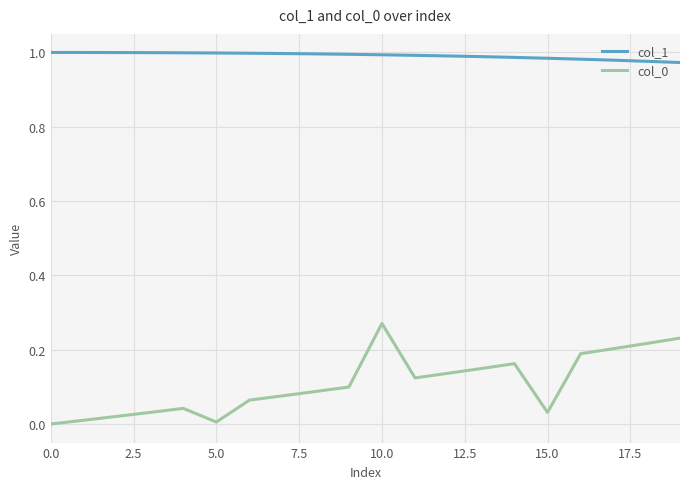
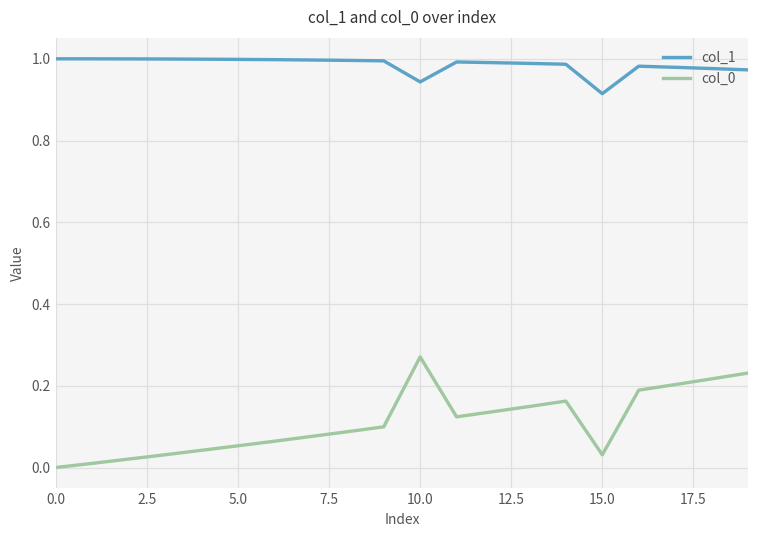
col_0, 5.0: 0.01 -> 0.05
col_1, 10.0: 0.99 -> 0.94
col_1, 15.0: 0.98 -> 0.91
